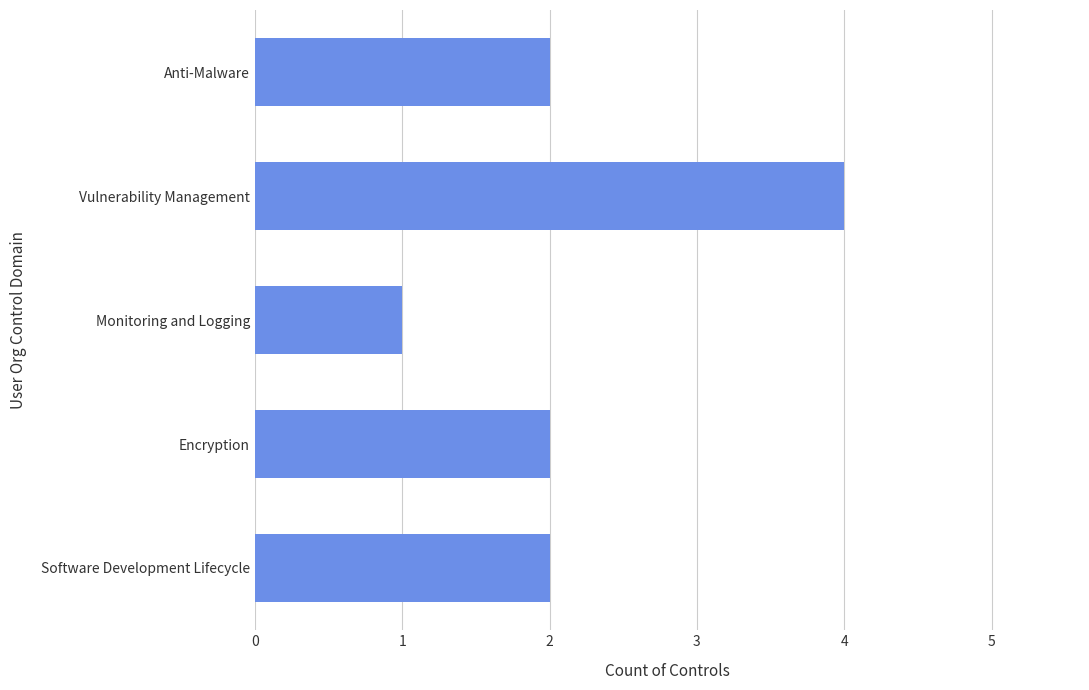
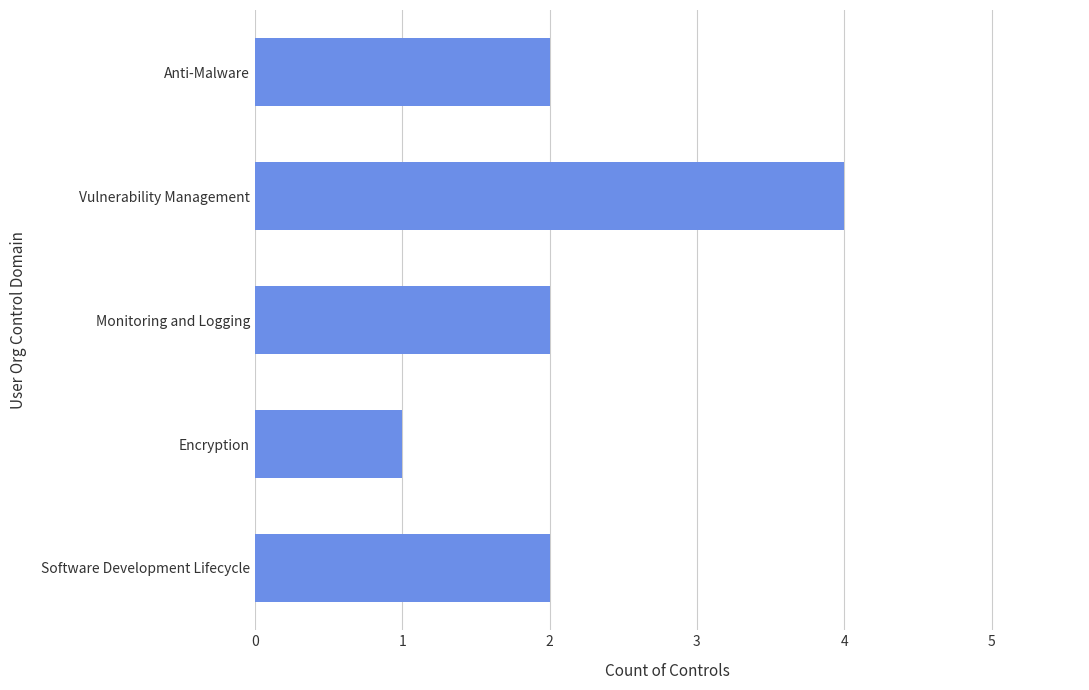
Monitoring and Logging: 1 -> 2
Encryption: 2 -> 1
